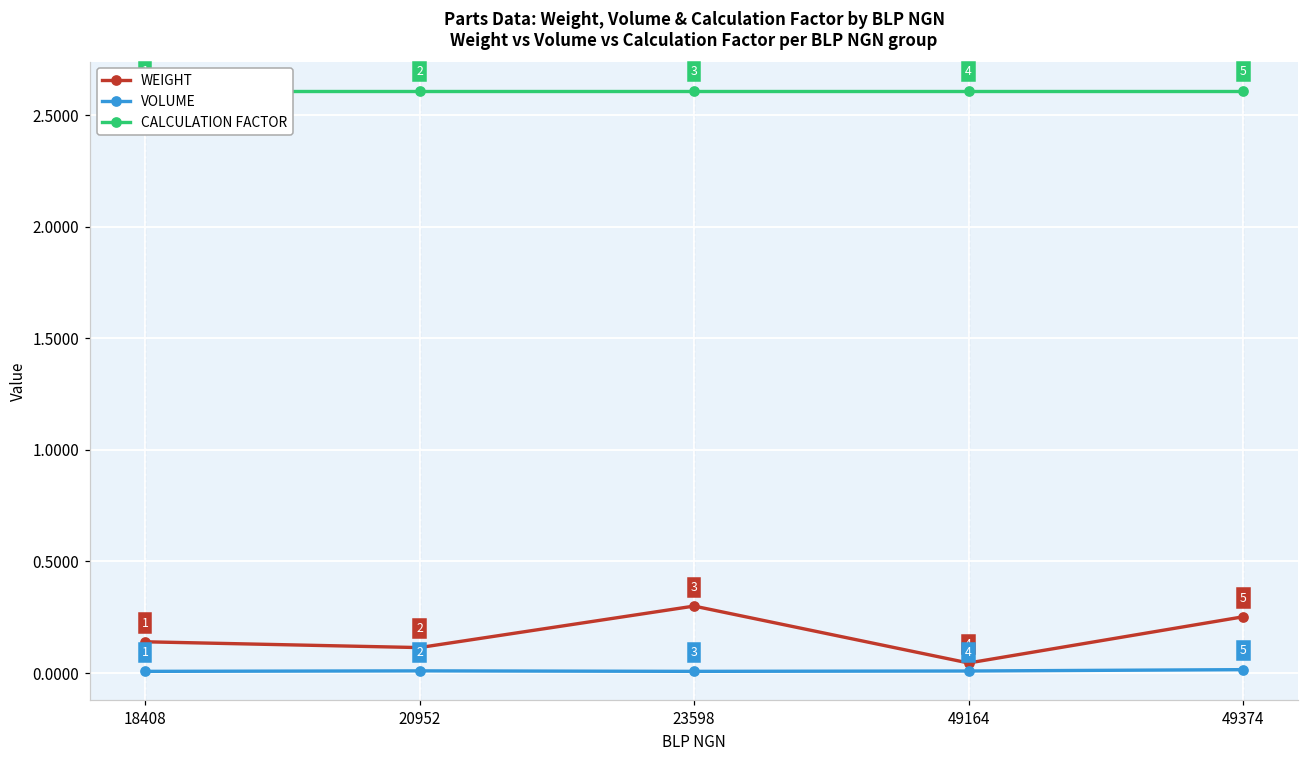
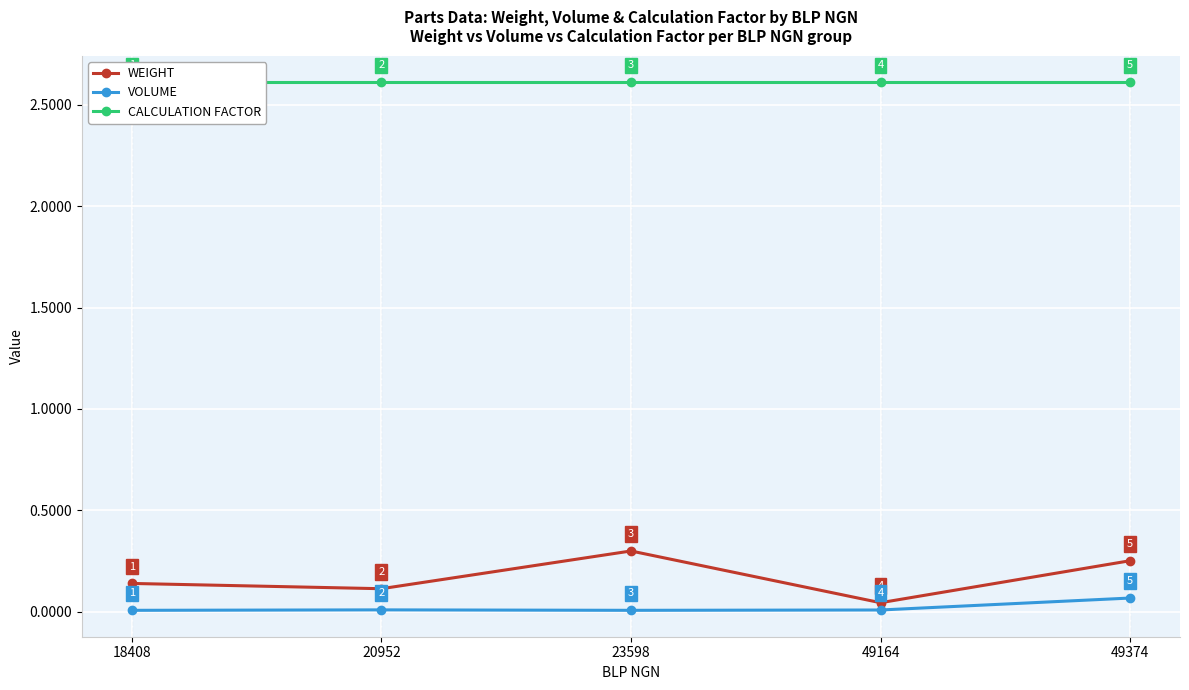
VOLUME, 49374: 0.02 -> 0.07
